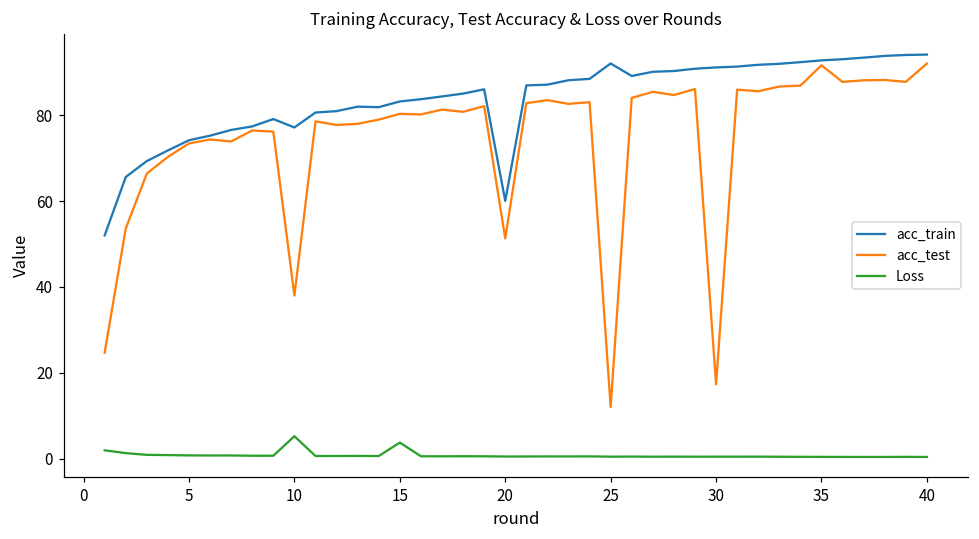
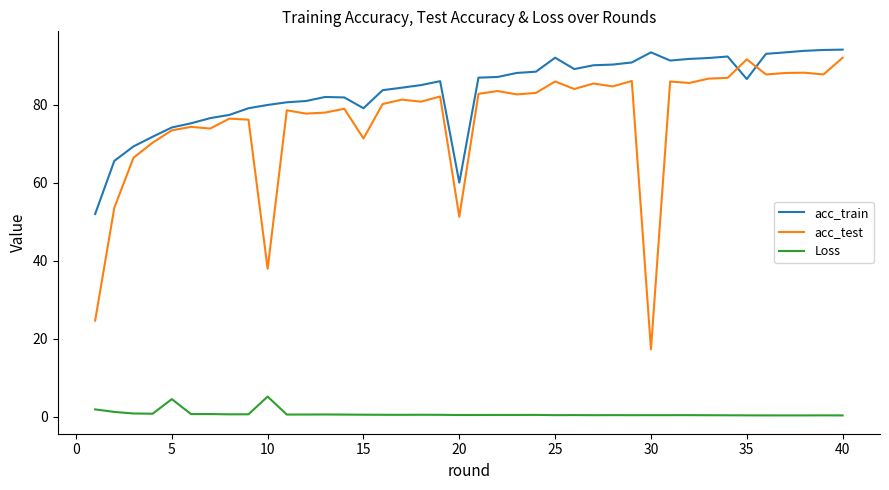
Loss, 5: 1 -> 5
acc_train, 10: 77 -> 80
acc_train, 15: 83 -> 79
acc_test, 15: 80 -> 71
Loss, 15: 4 -> 1
acc_test, 25: 12 -> 86
acc_train, 30: 91 -> 93
acc_train, 35: 93 -> 87
